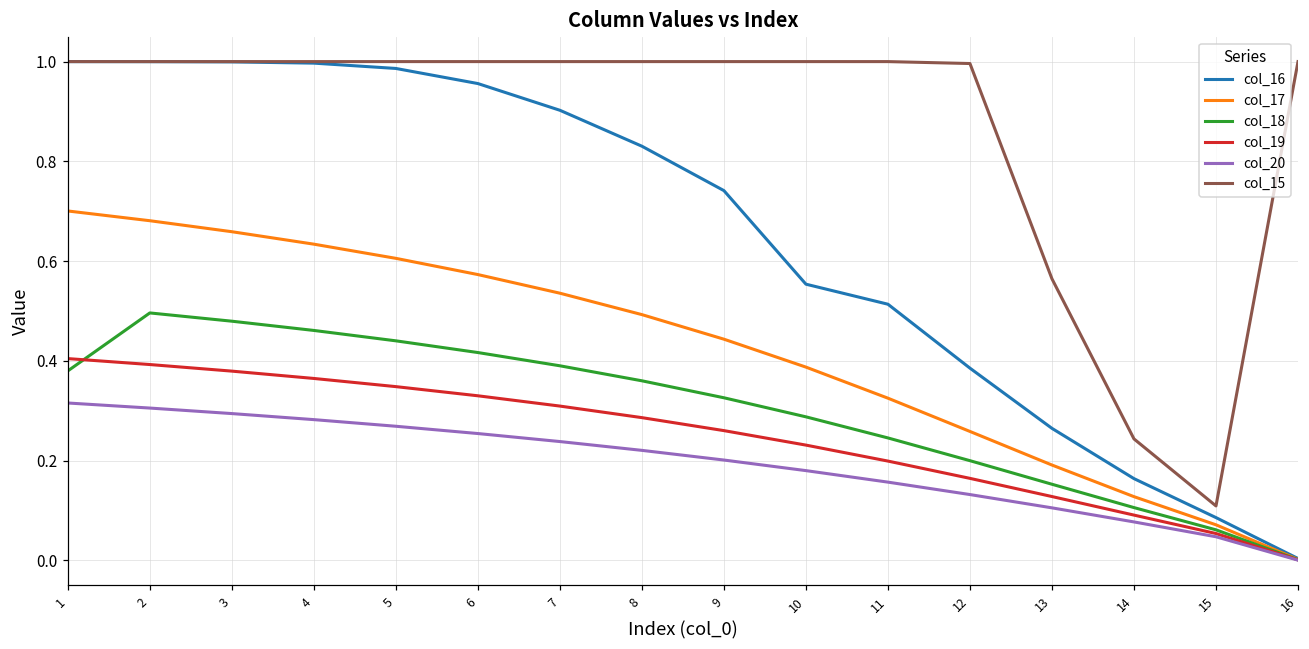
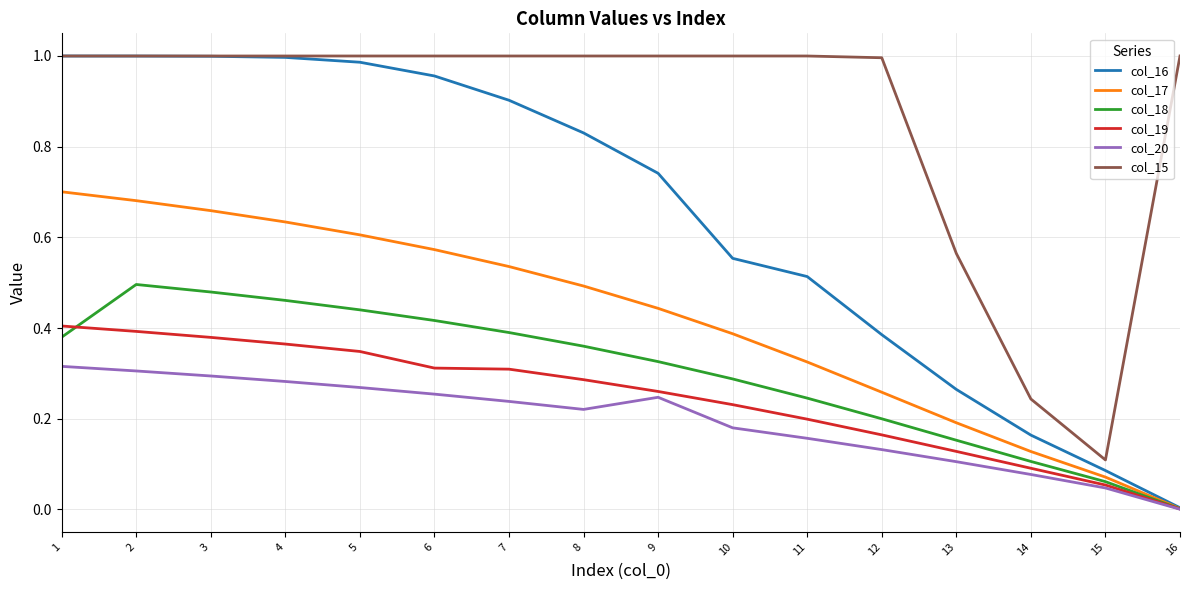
col_19, 6: 0.33 -> 0.31
col_20, 9: 0.20 -> 0.25
